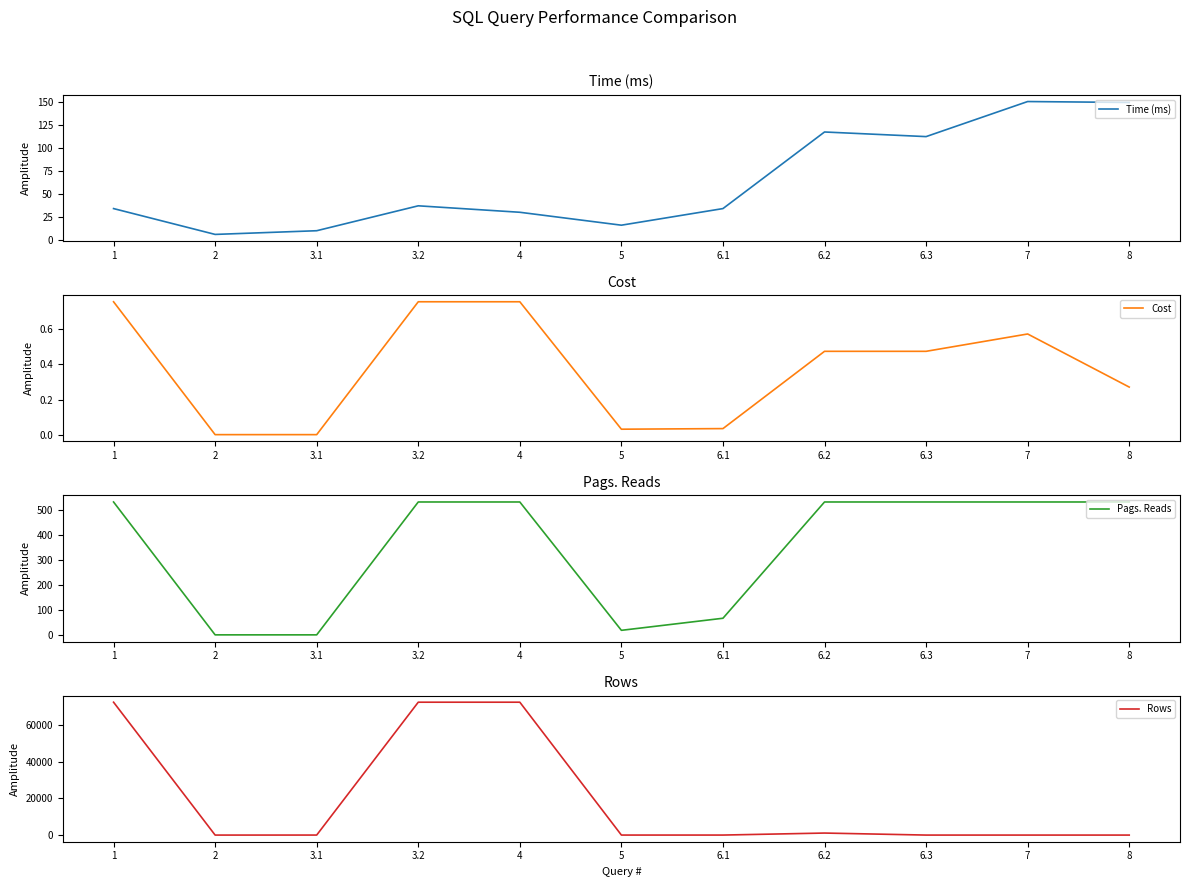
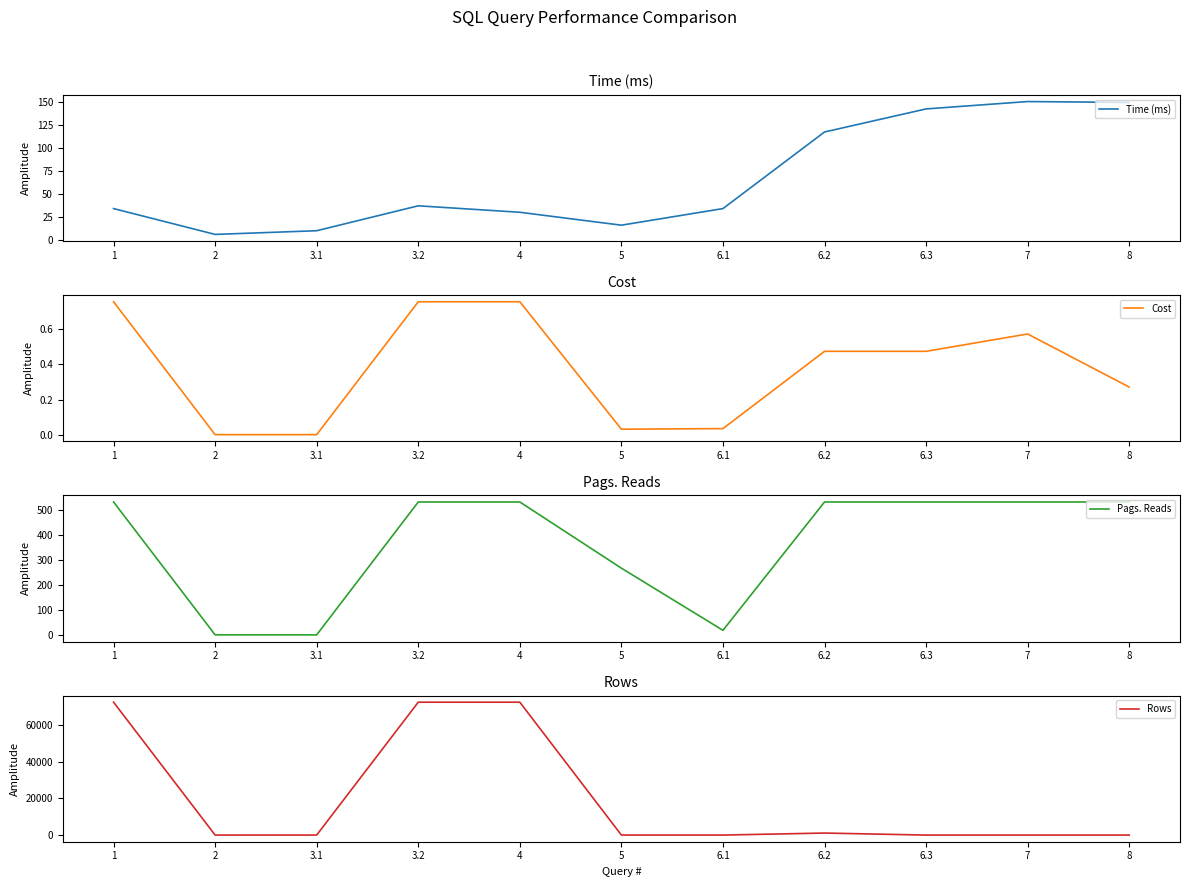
Time (ms), 6.3: 110 -> 140
Pags. Reads, 5: 20 -> 270
Pags. Reads, 6.1: 70 -> 20
